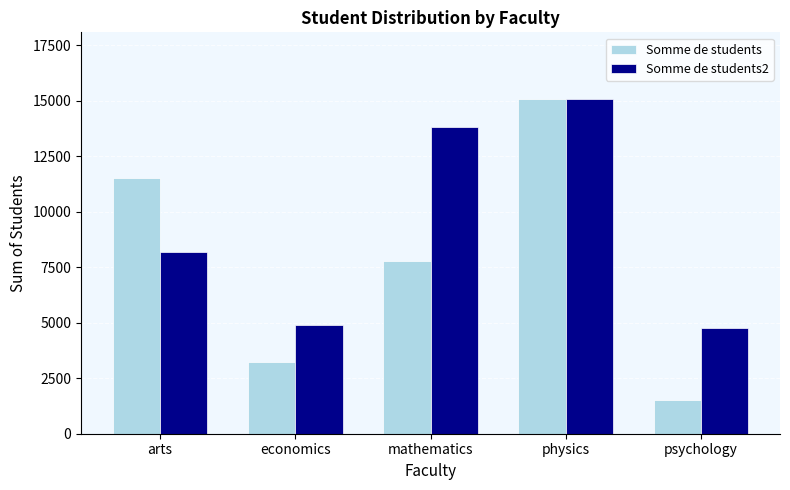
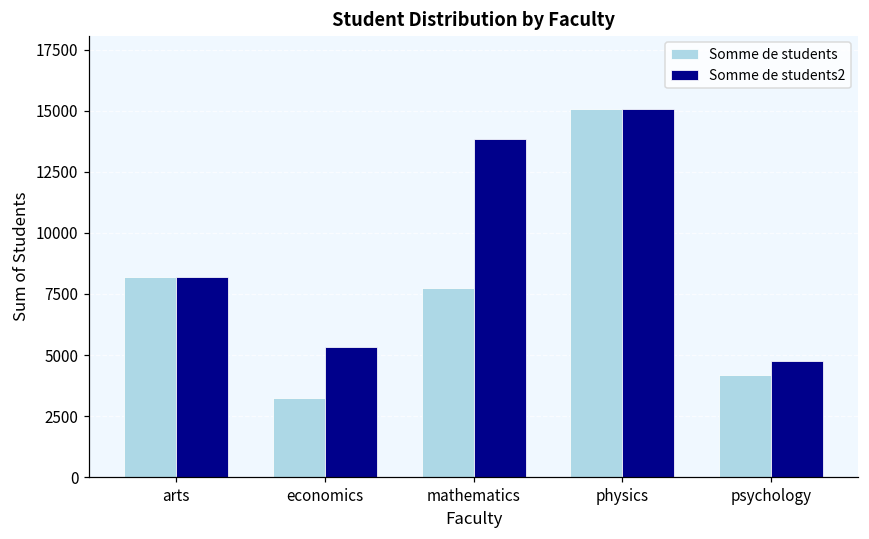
Somme de students, arts: 11500 -> 8200
Somme de students2, economics: 4900 -> 5300
Somme de students, psychology: 1500 -> 4200
